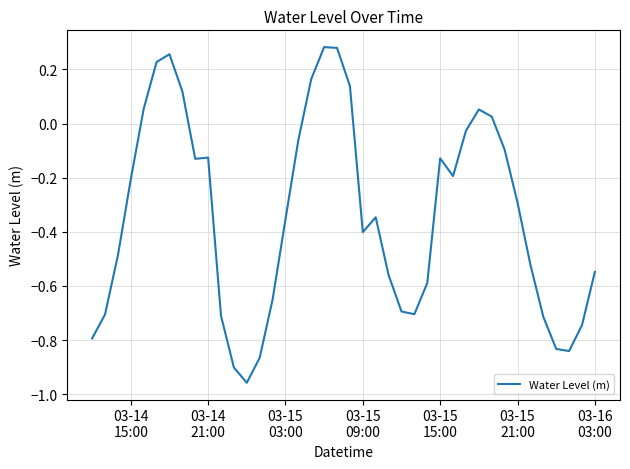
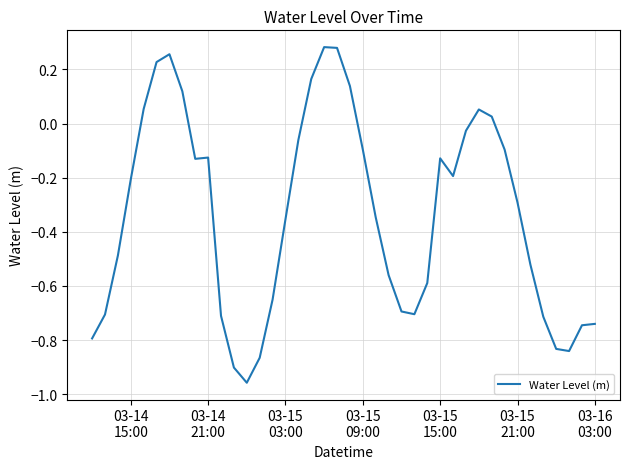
03-15 09:00: -0.40 -> -0.10
03-16 03:00: -0.55 -> -0.74
